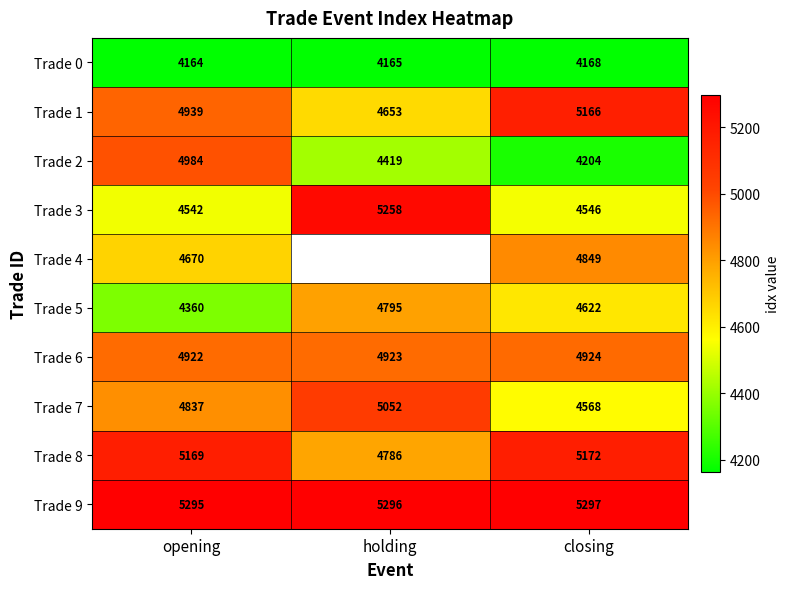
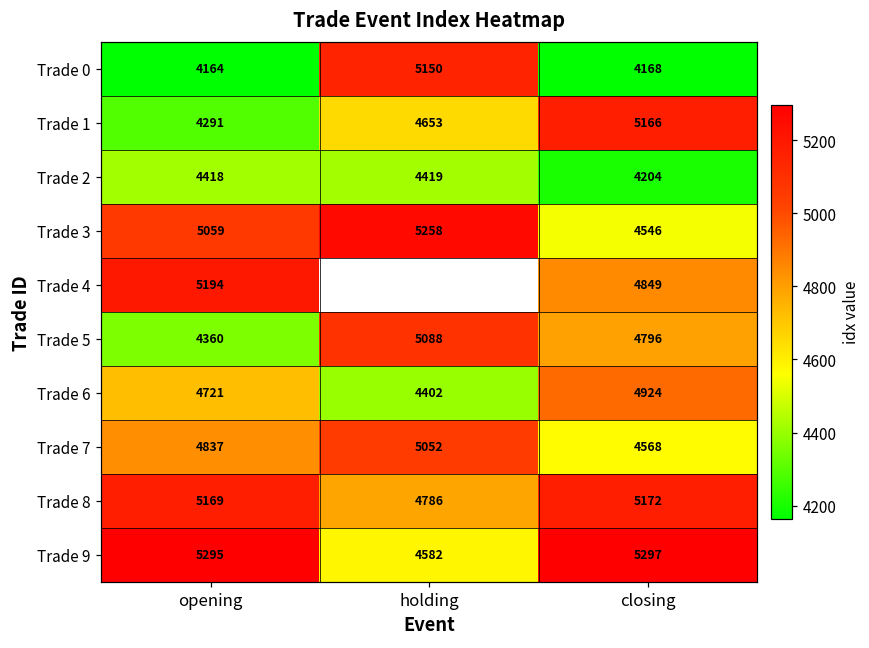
Trade 0, holding: 4165 -> 5150
Trade 1, opening: 4939 -> 4291
Trade 2, opening: 4984 -> 4418
Trade 3, opening: 4542 -> 5059
Trade 4, opening: 4670 -> 5194
Trade 5, holding: 4795 -> 5088
Trade 5, closing: 4622 -> 4796
Trade 6, opening: 4922 -> 4721
Trade 6, holding: 4923 -> 4402
Trade 9, holding: 5296 -> 4582
